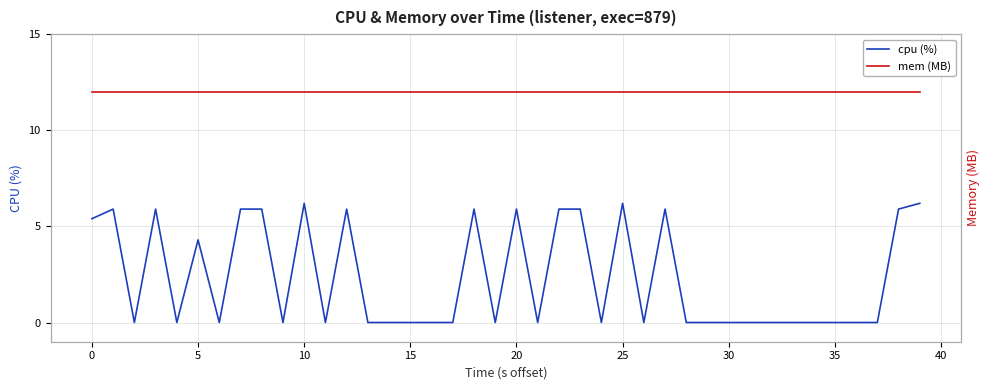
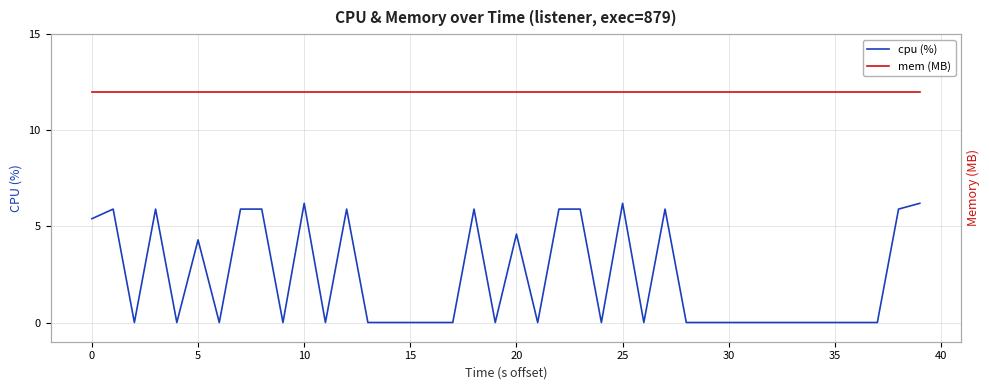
cpu (%), 20: 5.9 -> 4.6
